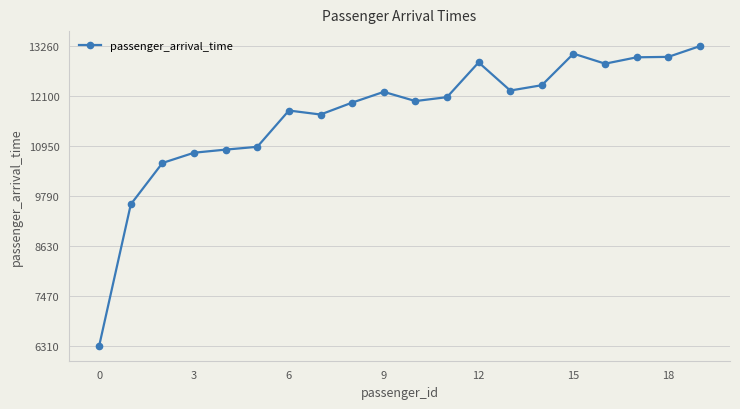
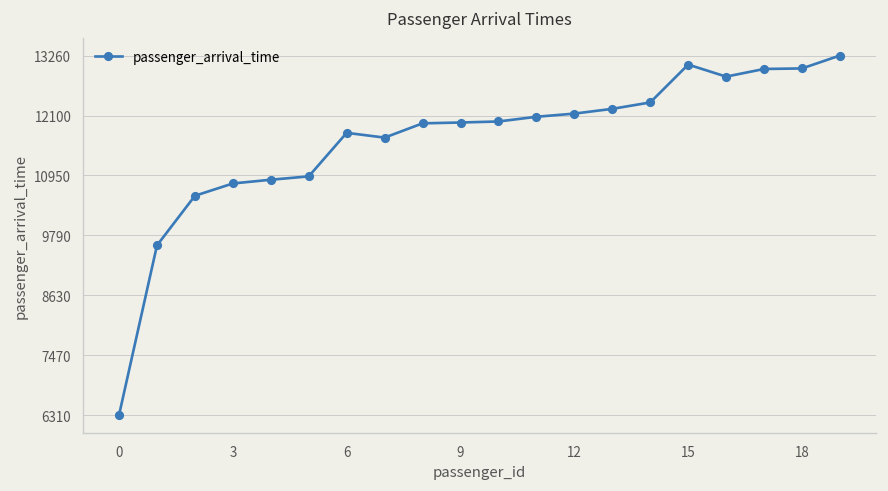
9: 12200 -> 12000
12: 12900 -> 12100
